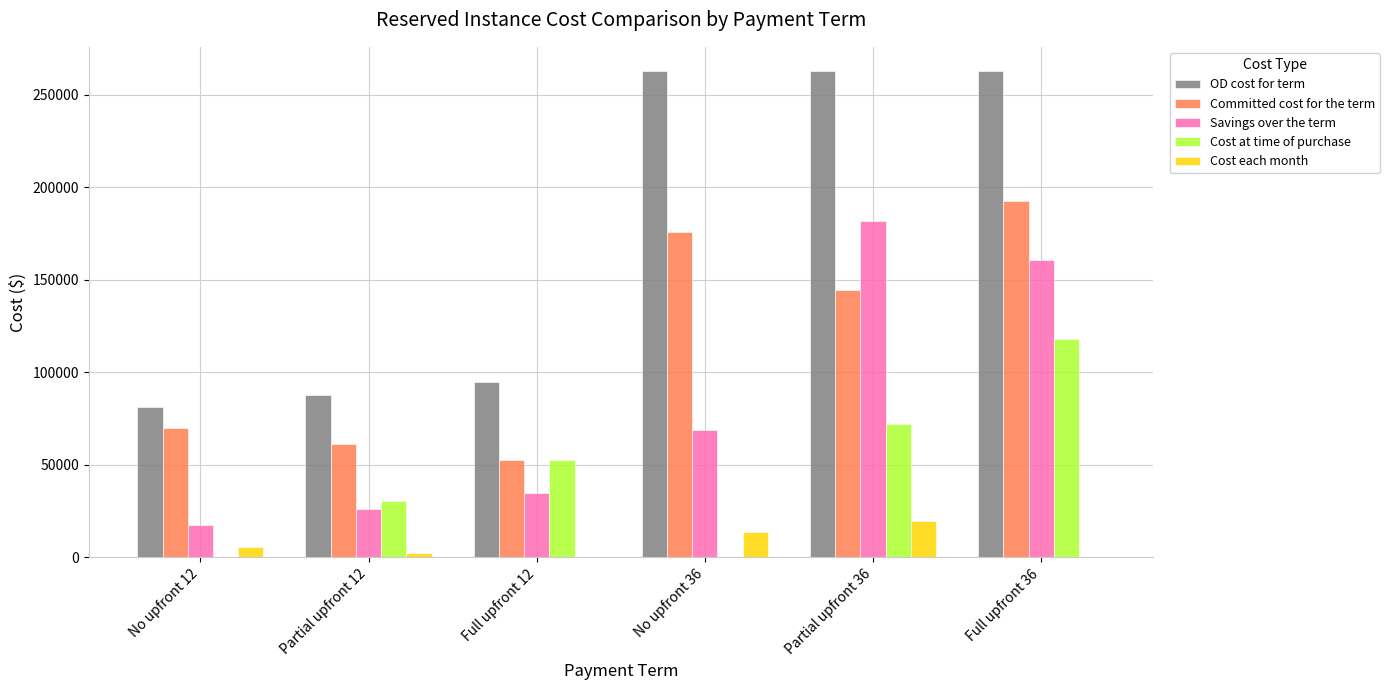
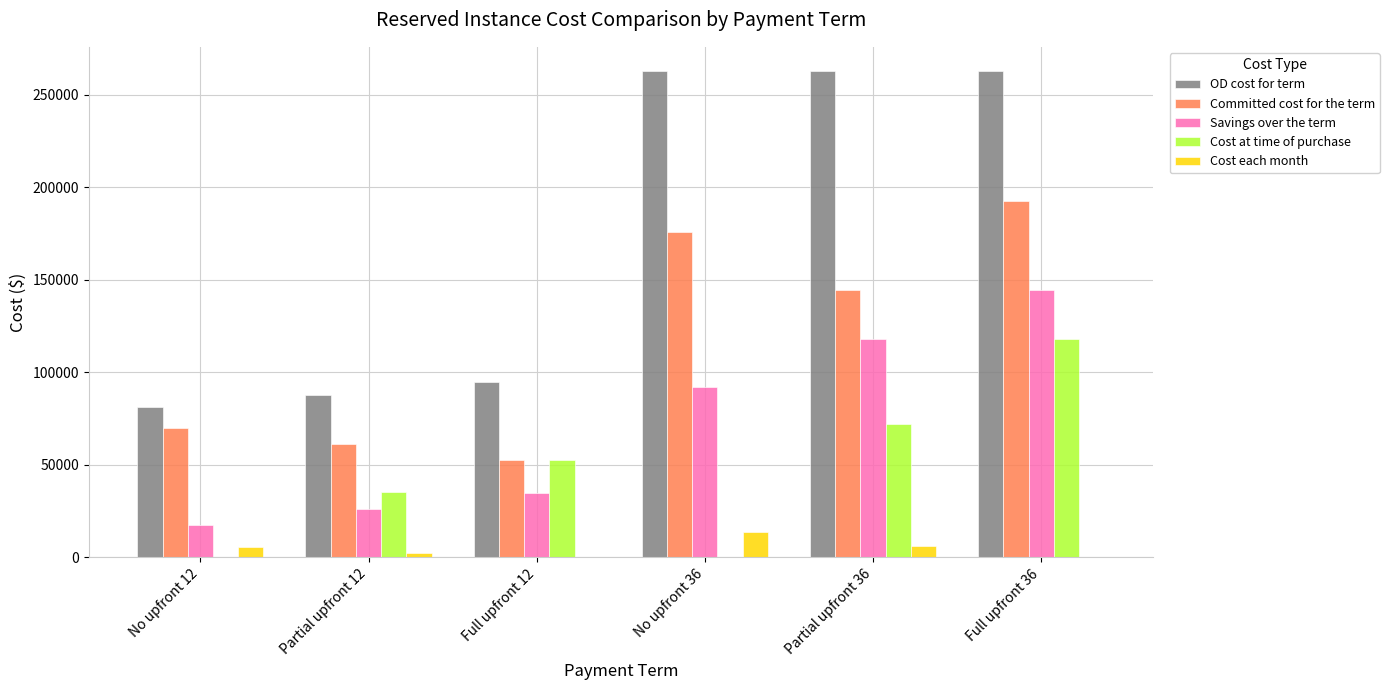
Cost at time of purchase, Partial upfront 12: 31000 -> 35000
Savings over the term, No upfront 36: 69000 -> 92000
Savings over the term, Partial upfront 36: 182000 -> 118000
Cost each month, Partial upfront 36: 20000 -> 6000
Savings over the term, Full upfront 36: 161000 -> 145000
